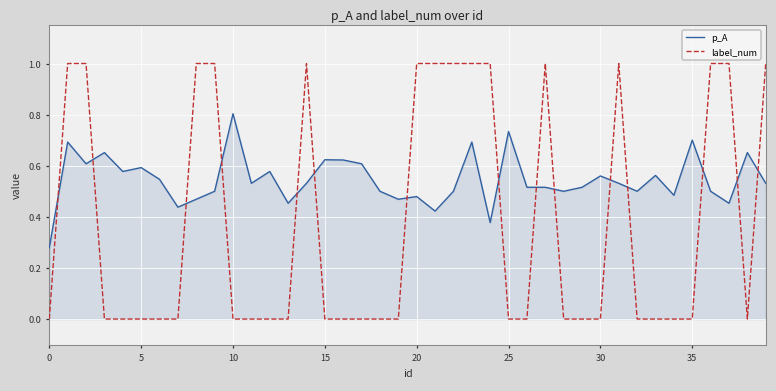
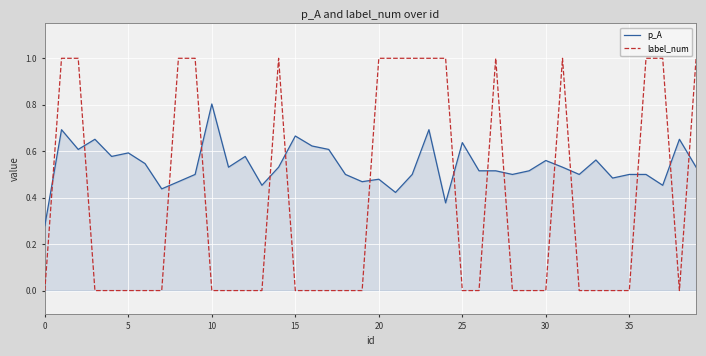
p_A, 15: 0.62 -> 0.67
p_A, 25: 0.73 -> 0.64
p_A, 35: 0.7 -> 0.5
